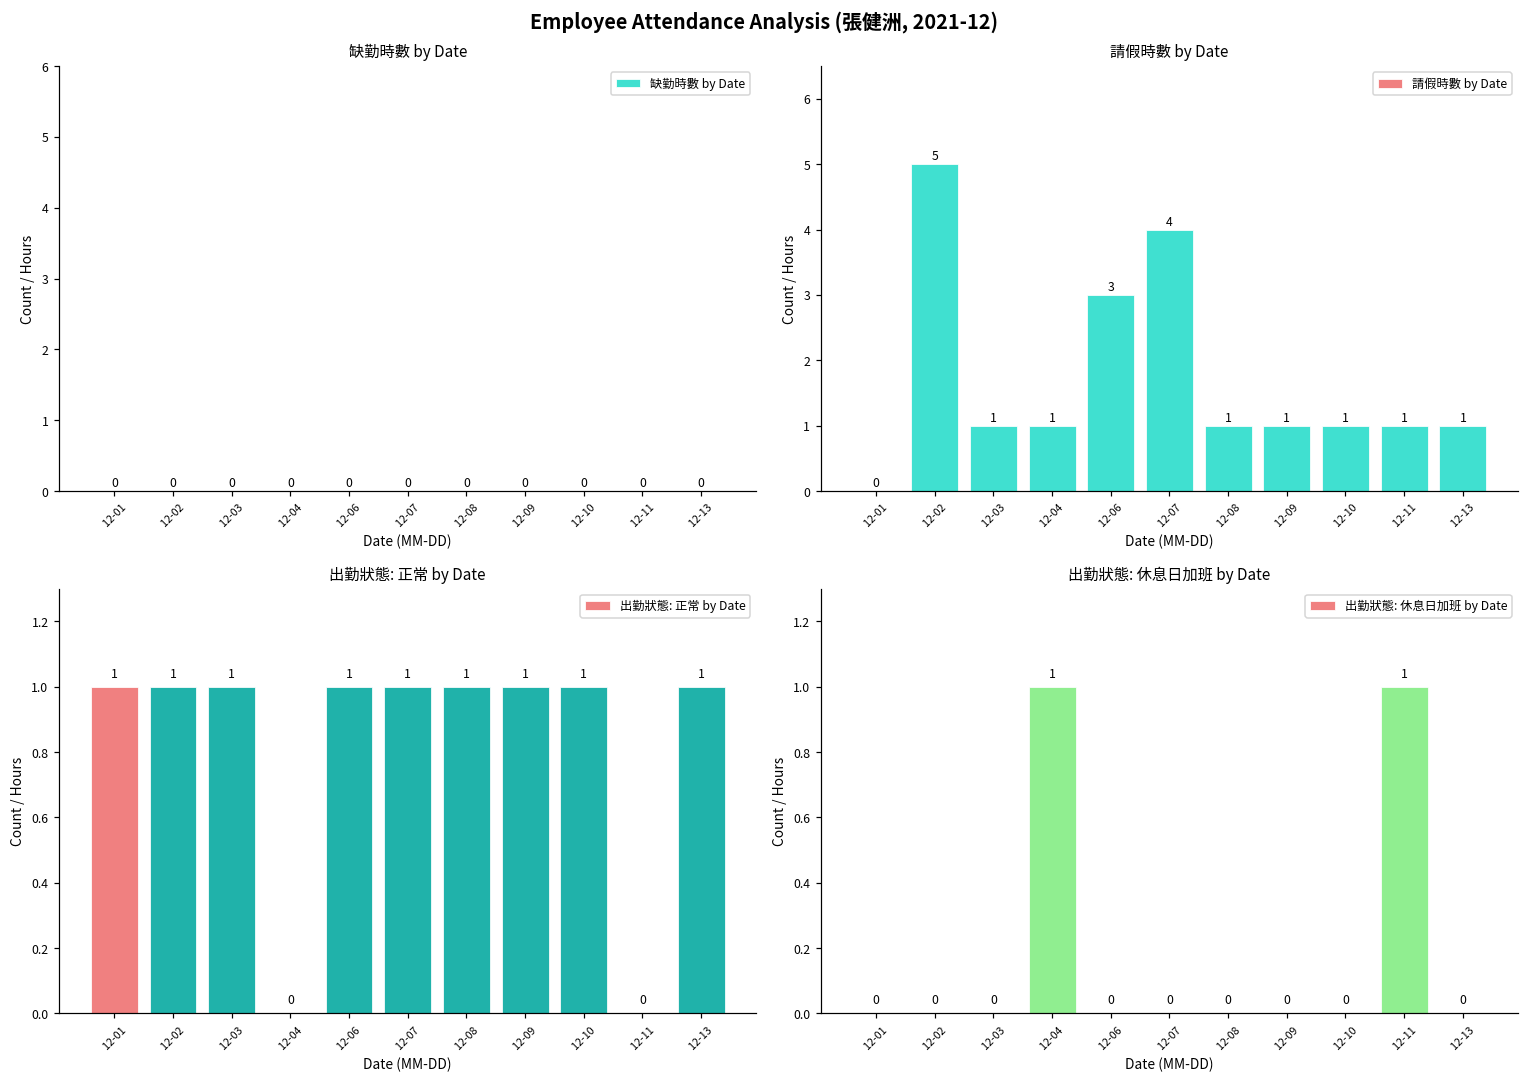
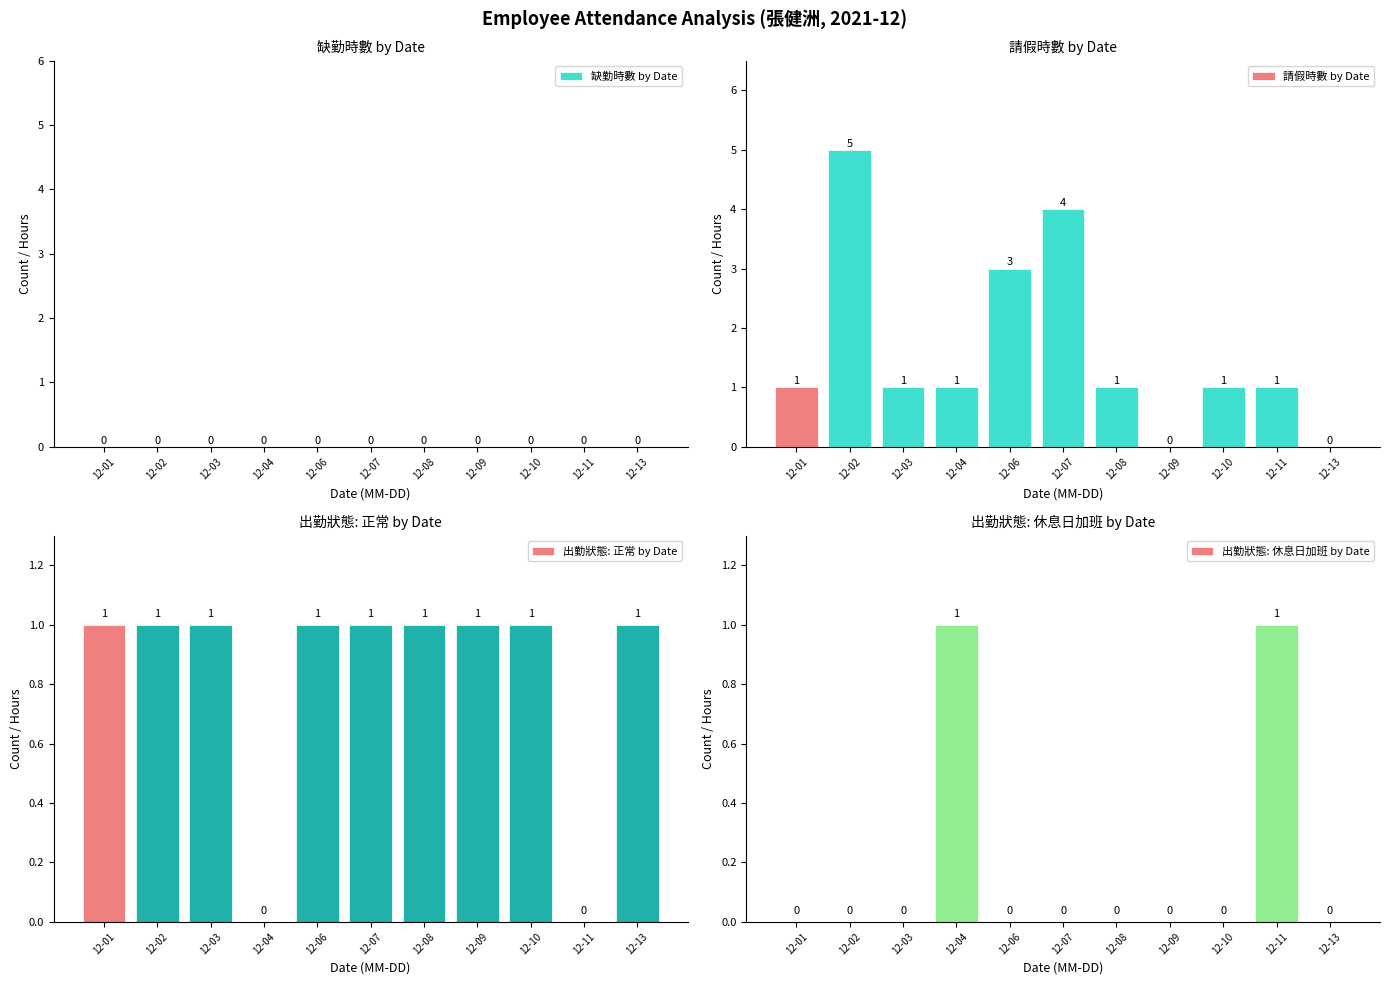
請假時數 by Date, 12-01: 0 -> 1
請假時數 by Date, 12-09: 1 -> 0
請假時數 by Date, 12-13: 1 -> 0
